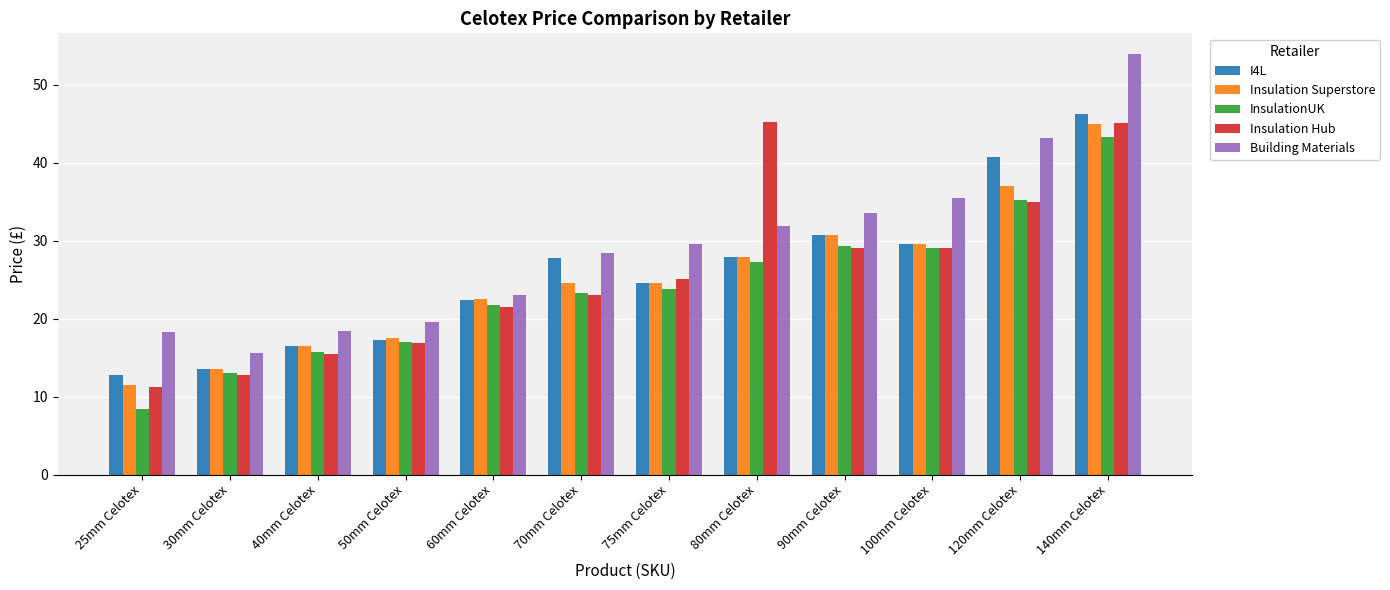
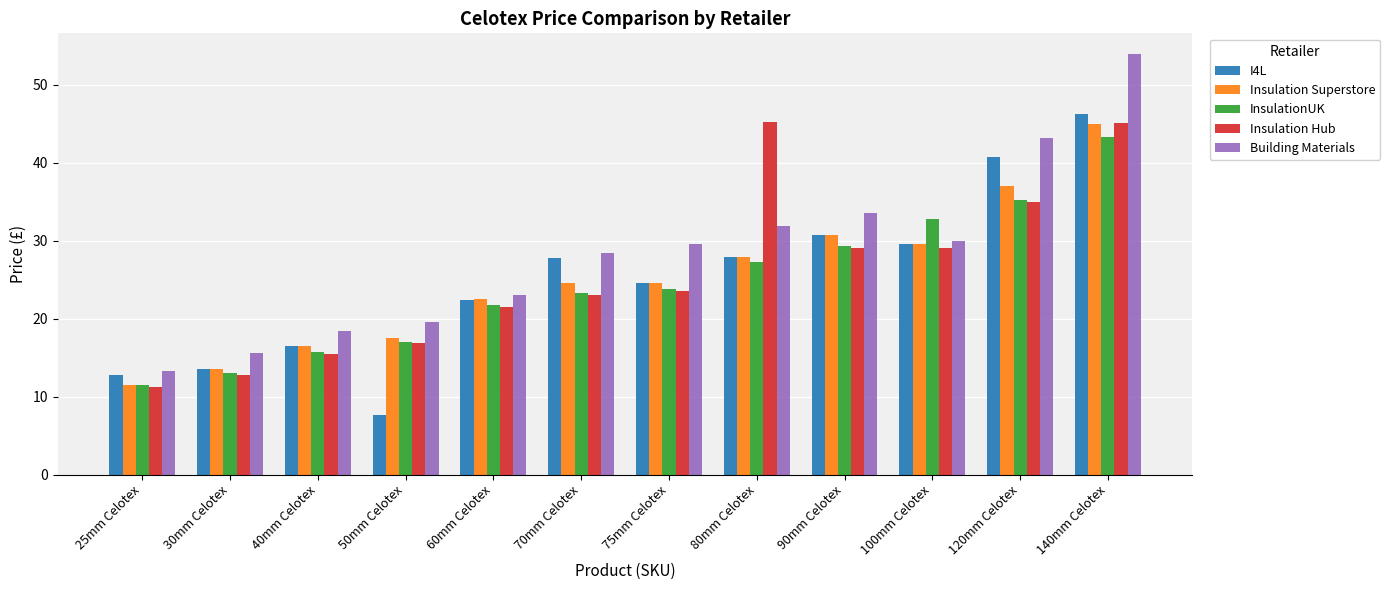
InsulationUK, 25mm Celotex: 8 -> 11
Building Materials, 25mm Celotex: 18 -> 13
I4L, 50mm Celotex: 17 -> 8
Insulation Hub, 75mm Celotex: 25 -> 23
InsulationUK, 100mm Celotex: 29 -> 33
Building Materials, 100mm Celotex: 35 -> 30
